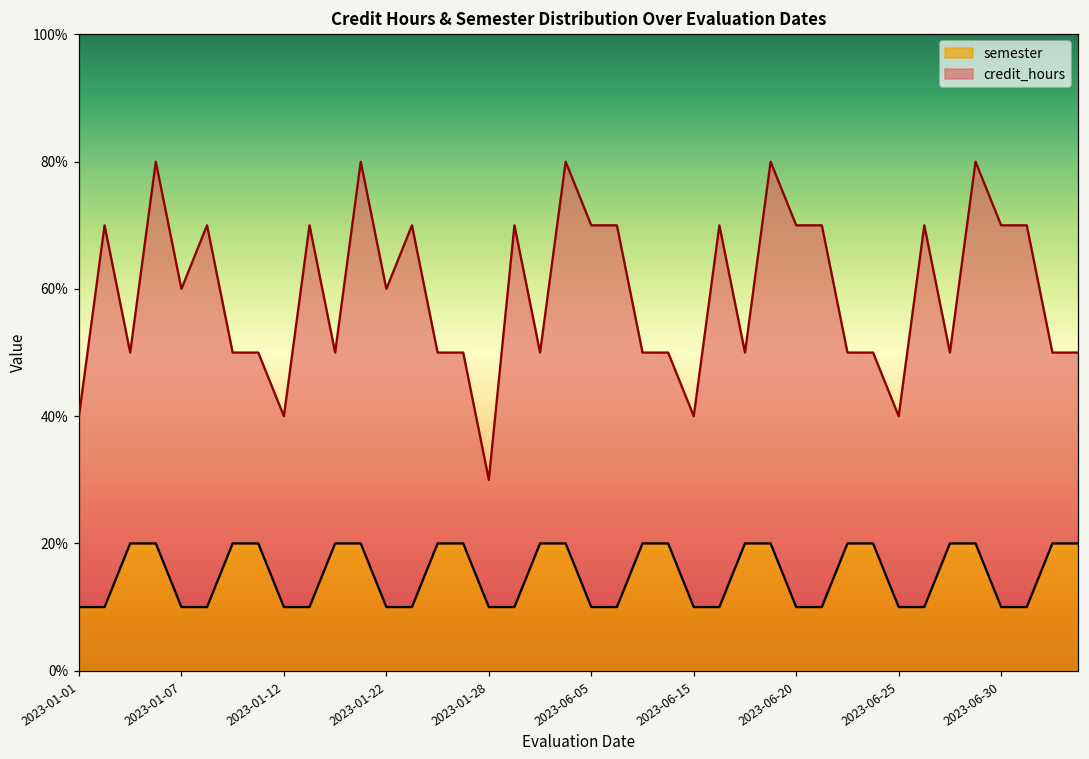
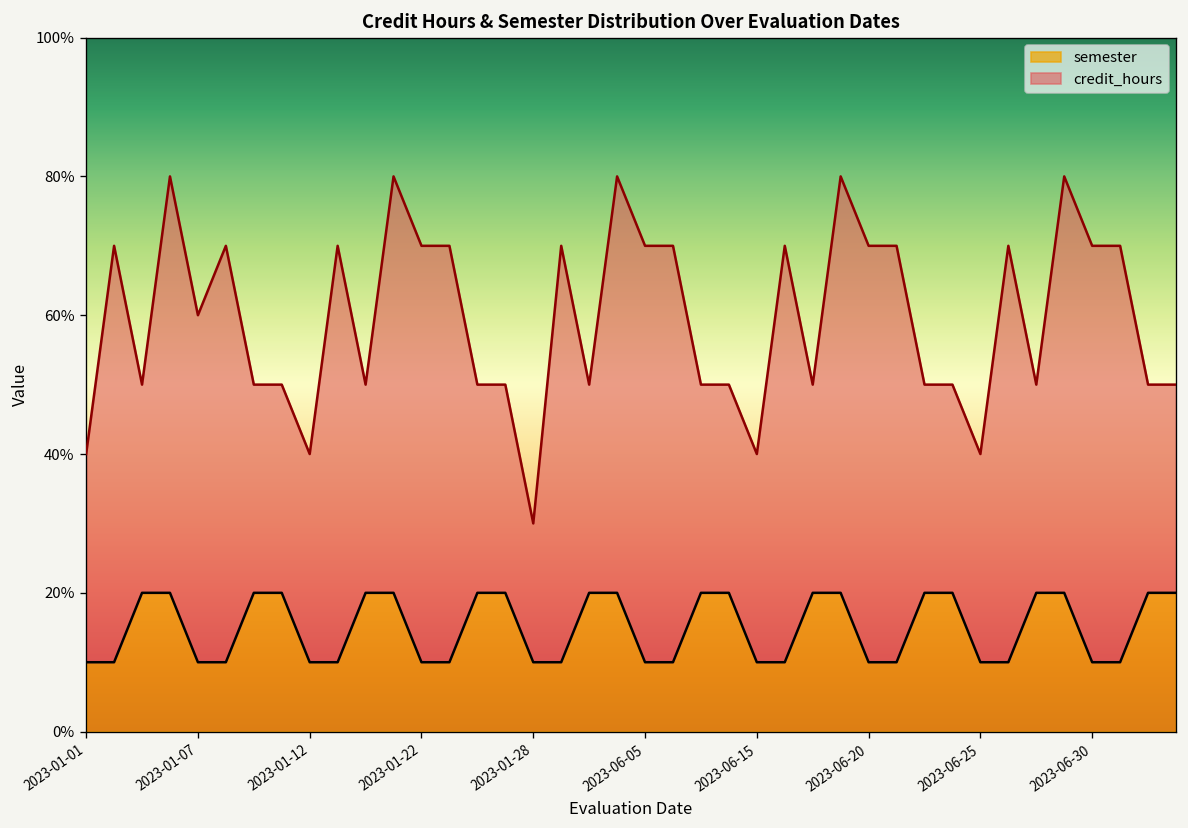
credit_hours, 2023-01-22: 50% -> 60%
